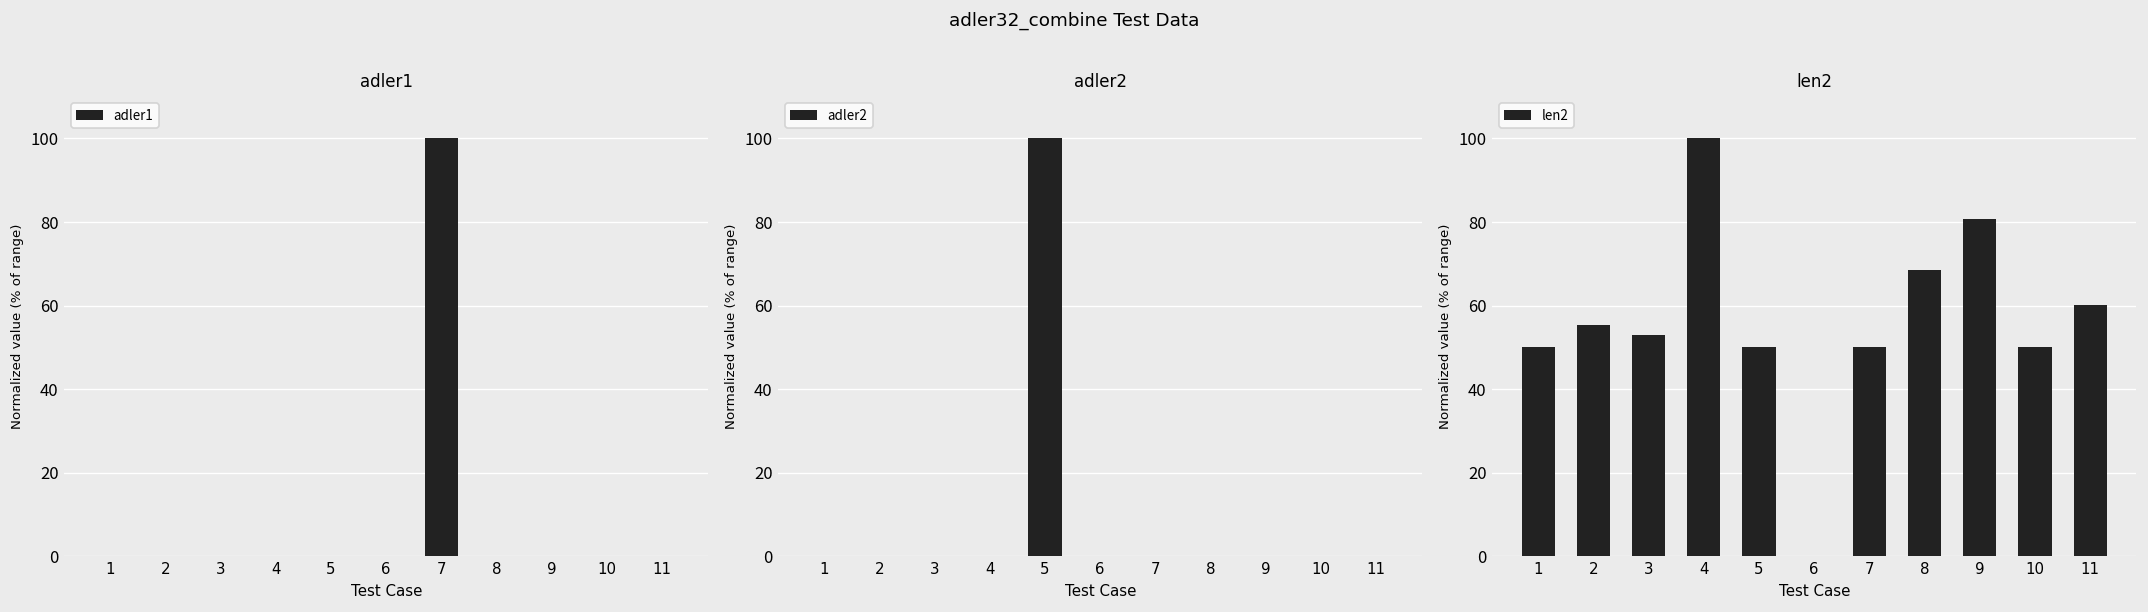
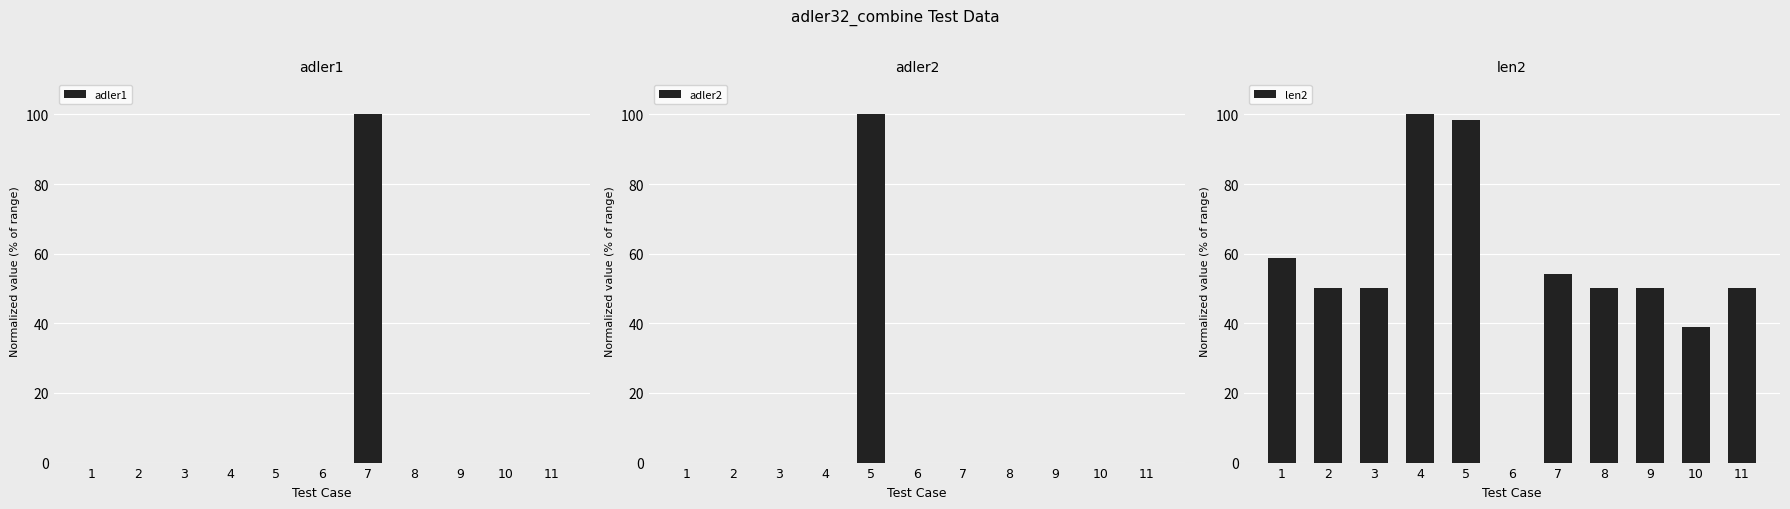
len2, 1: 50 -> 59
len2, 2: 55 -> 50
len2, 3: 53 -> 50
len2, 5: 50 -> 98
len2, 7: 50 -> 54
len2, 8: 68 -> 50
len2, 9: 81 -> 50
len2, 10: 50 -> 39
len2, 11: 60 -> 50
